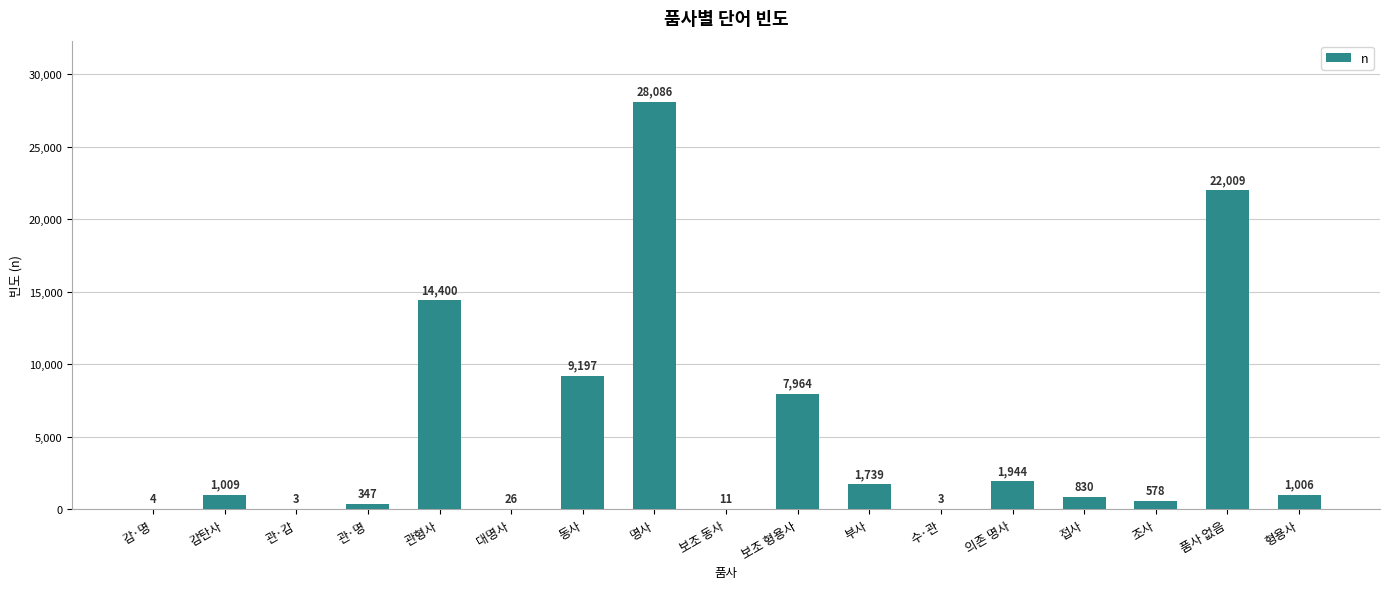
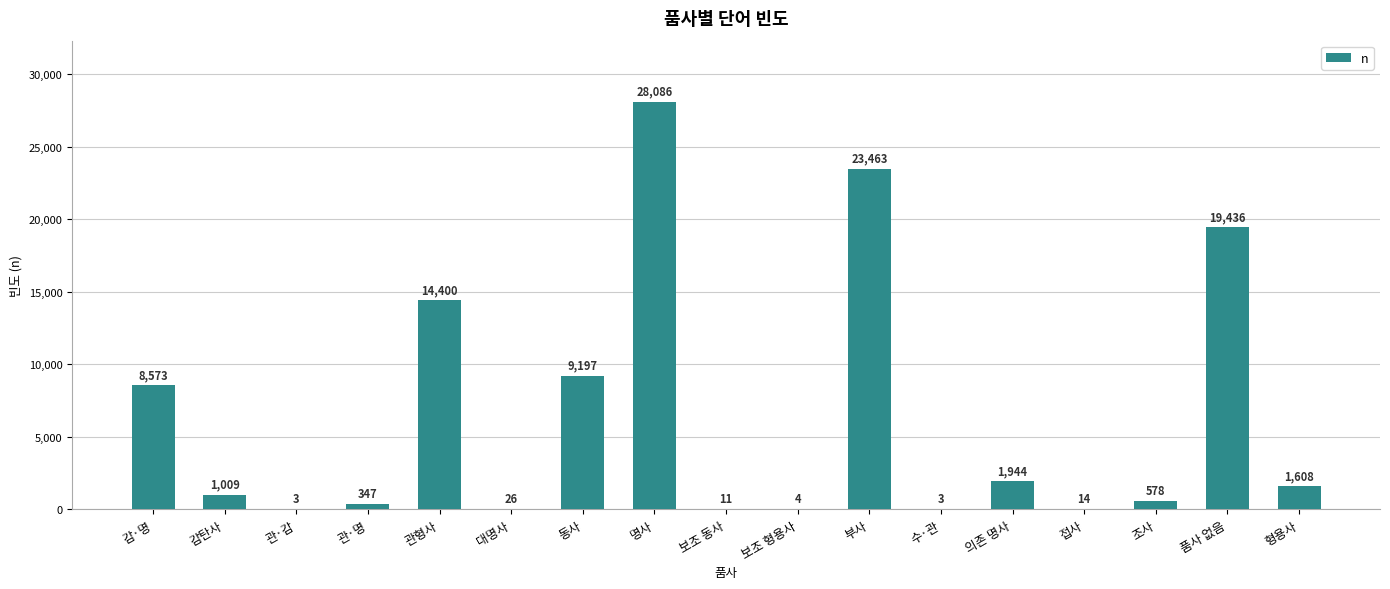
감·명: 4 -> 8,573
보조 형용사: 7,964 -> 4
부사: 1,739 -> 23,463
접사: 830 -> 14
품사 없음: 22,009 -> 19,436
형용사: 1,006 -> 1,608
